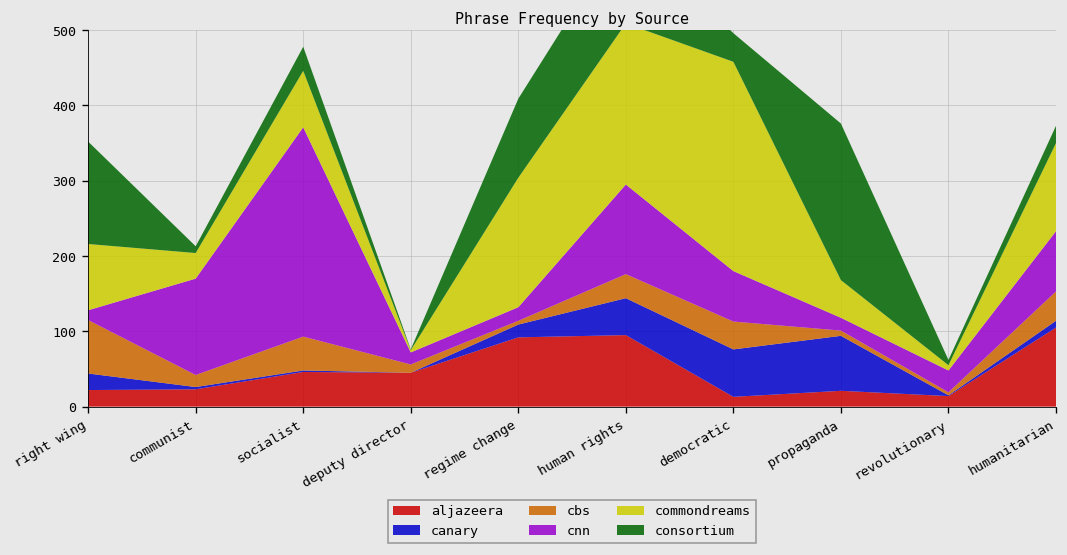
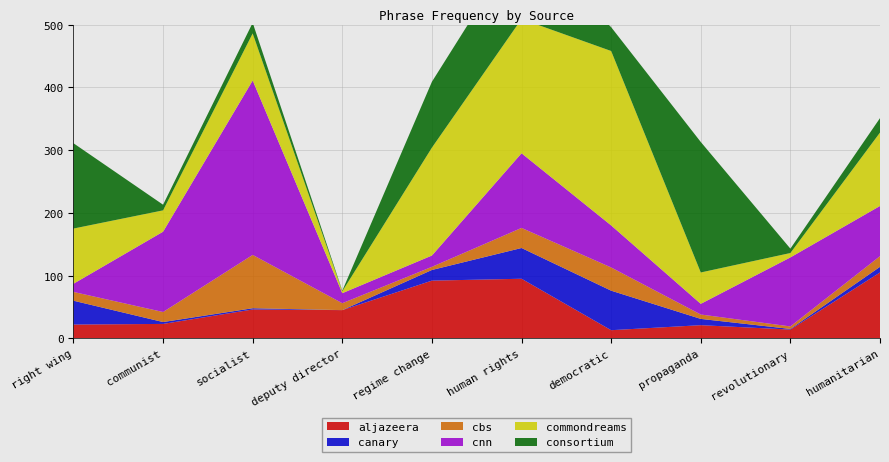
canary, right wing: 20 -> 40
cbs, right wing: 70 -> 10
cbs, socialist: 50 -> 90
consortium, socialist: 30 -> 20
canary, propaganda: 70 -> 10
cnn, revolutionary: 30 -> 110
cbs, humanitarian: 40 -> 20
